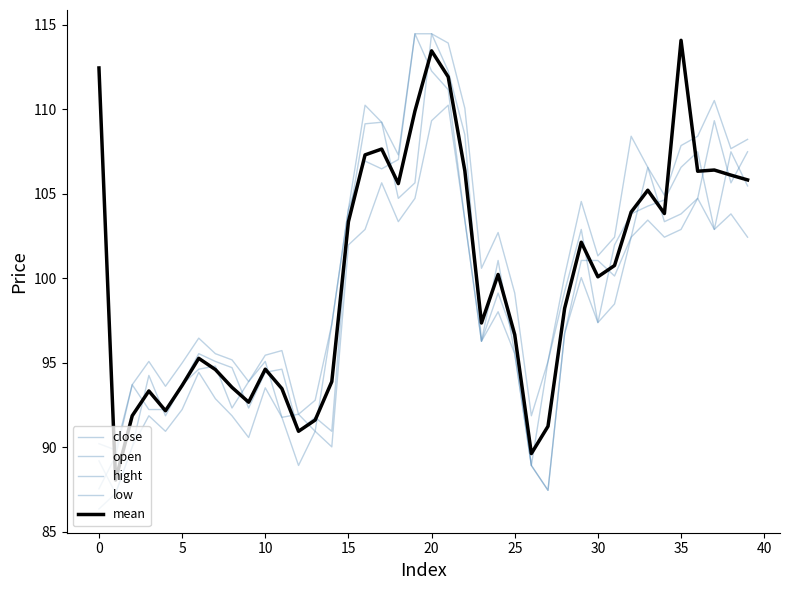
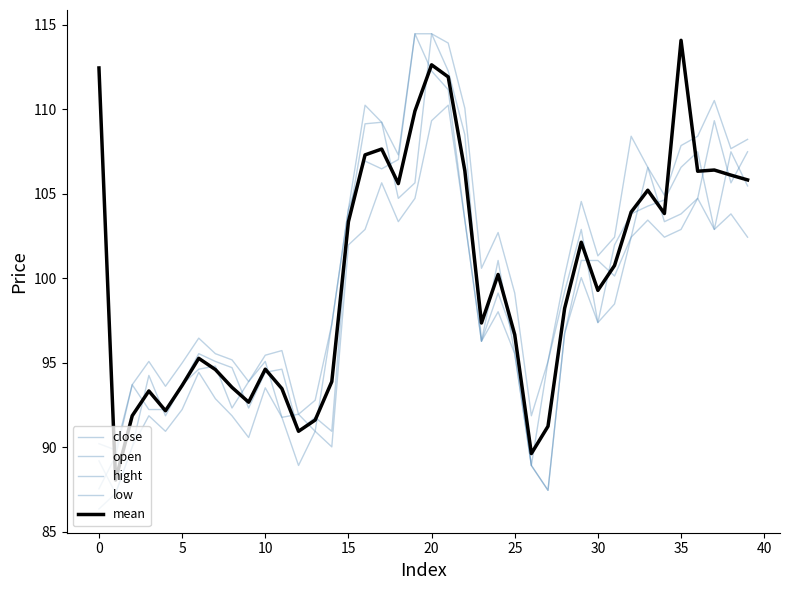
mean, 20: 113.5 -> 112.6
mean, 30: 100.1 -> 99.3
